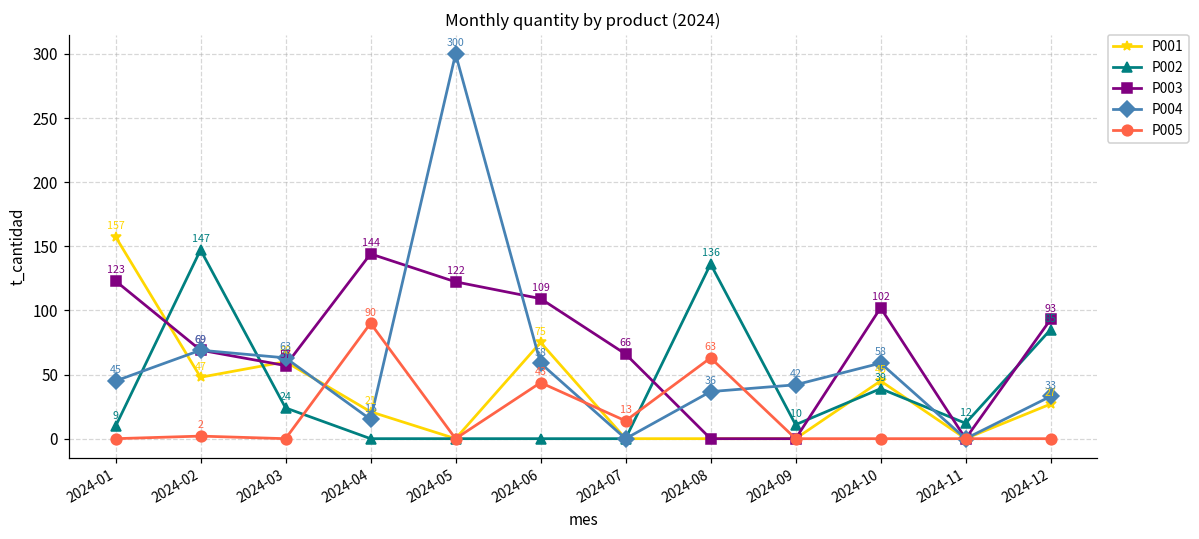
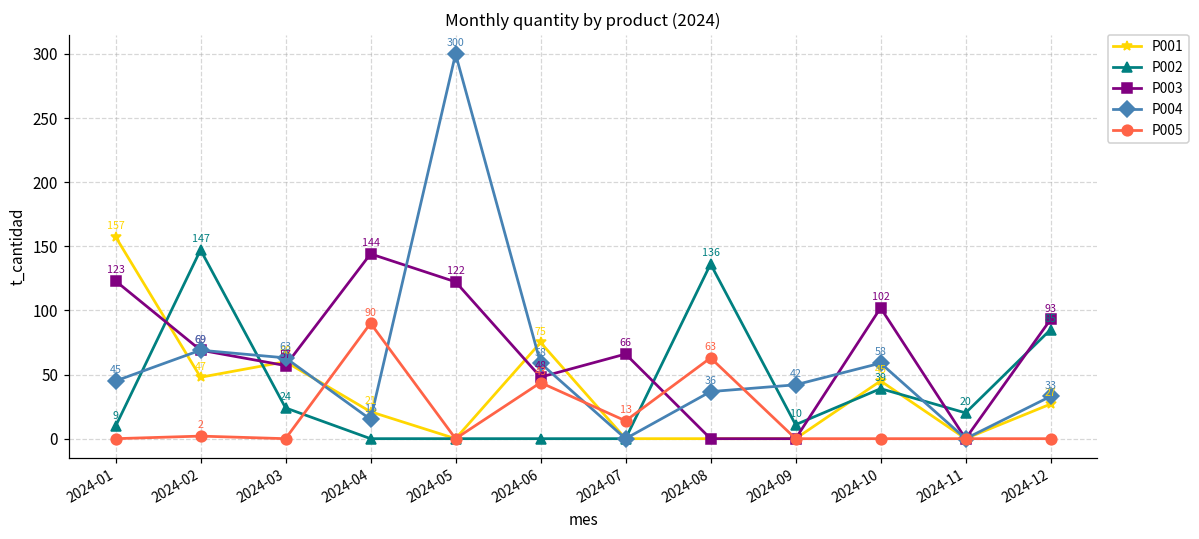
P003, 2024-06: 109 -> 48
P002, 2024-11: 12 -> 20
